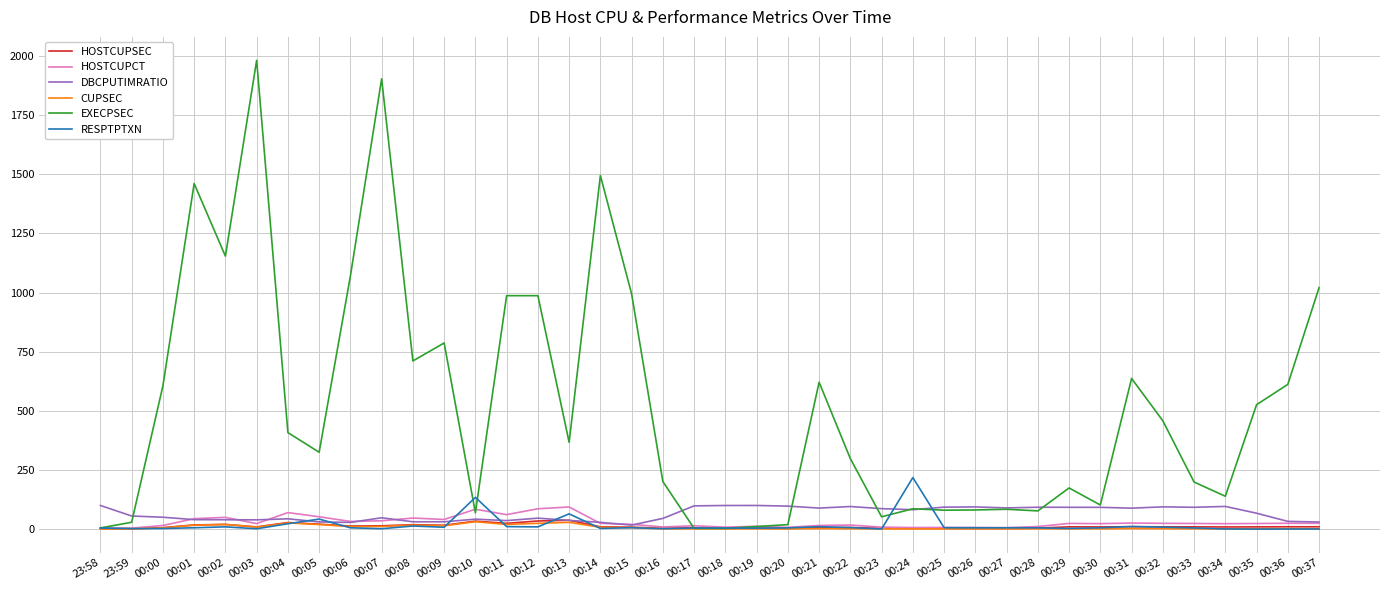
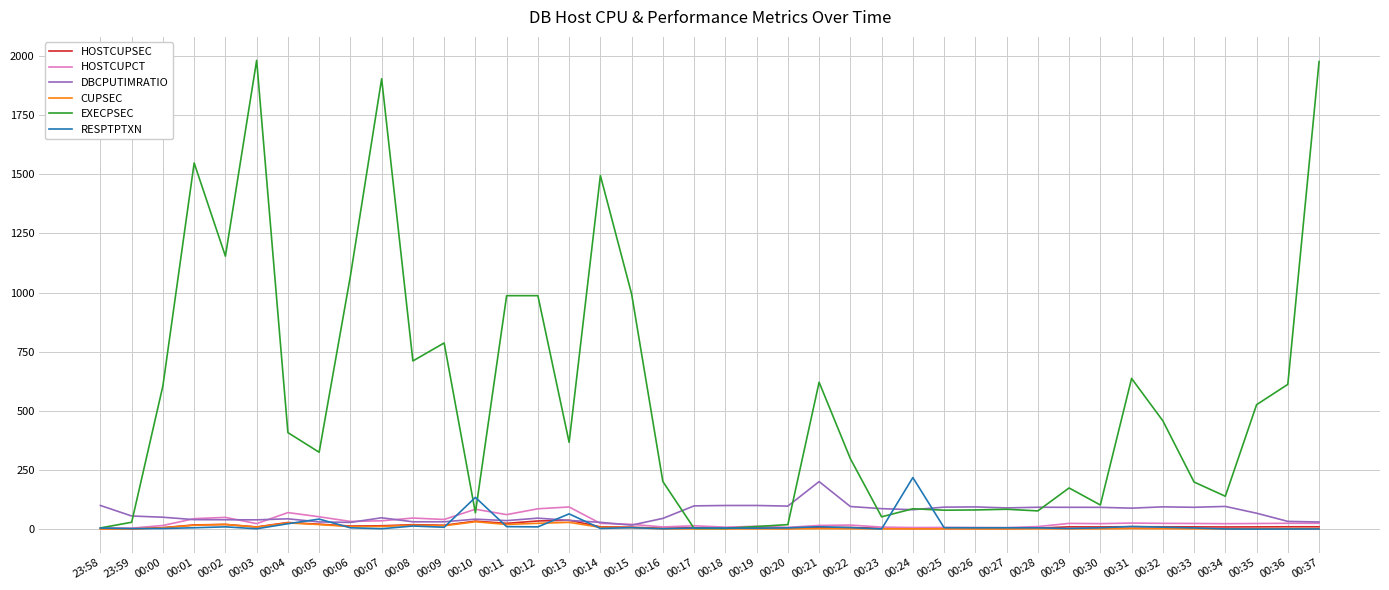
EXECPSEC, 00:01: 1460 -> 1550
DBCPUTIMRATIO, 00:21: 90 -> 200
EXECPSEC, 00:37: 1020 -> 1980
